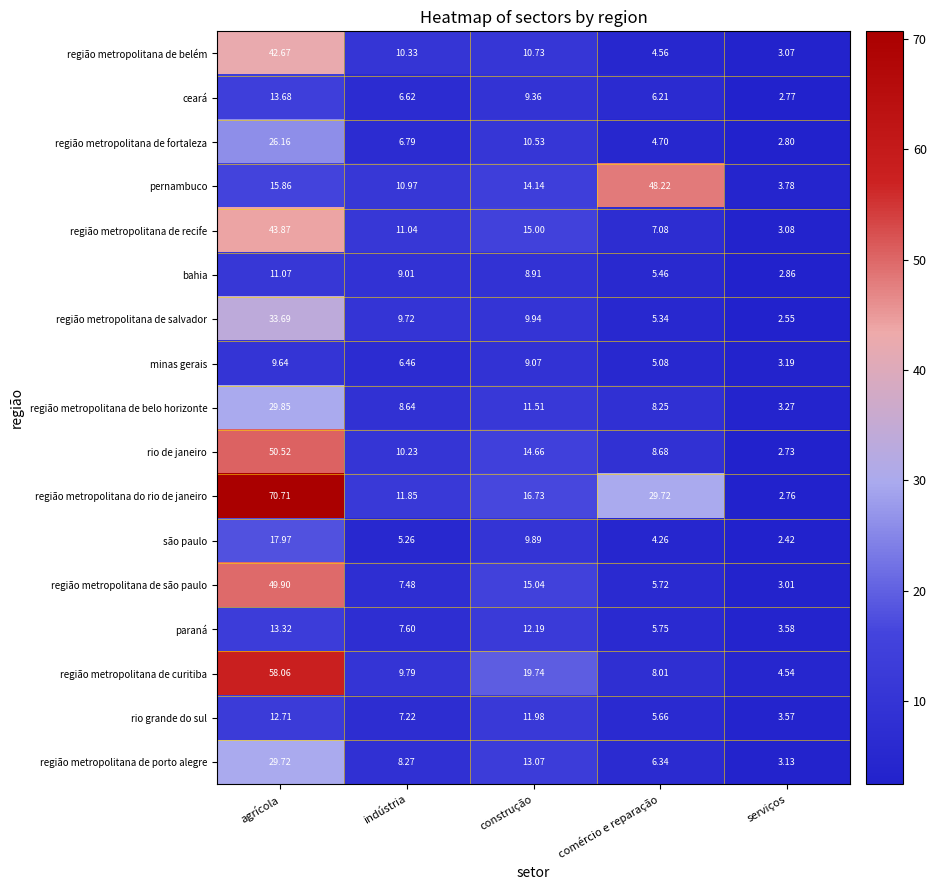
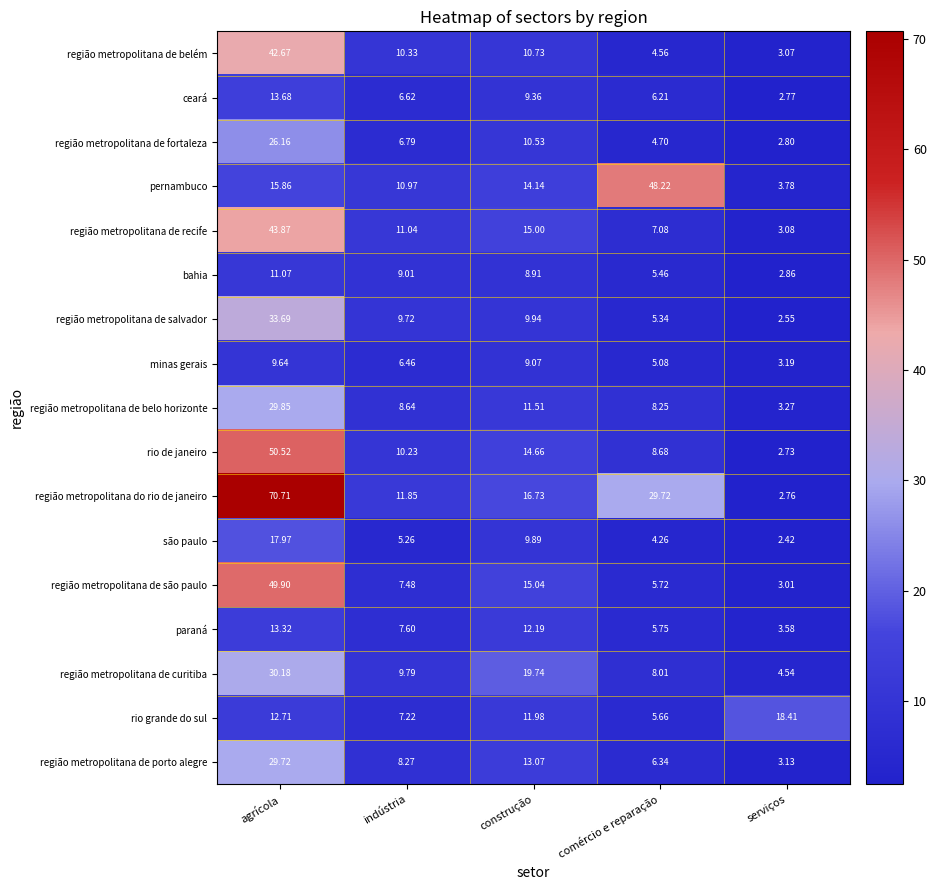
região metropolitana de curitiba, agrícola: 58.06 -> 30.18
rio grande do sul, serviços: 3.57 -> 18.41
